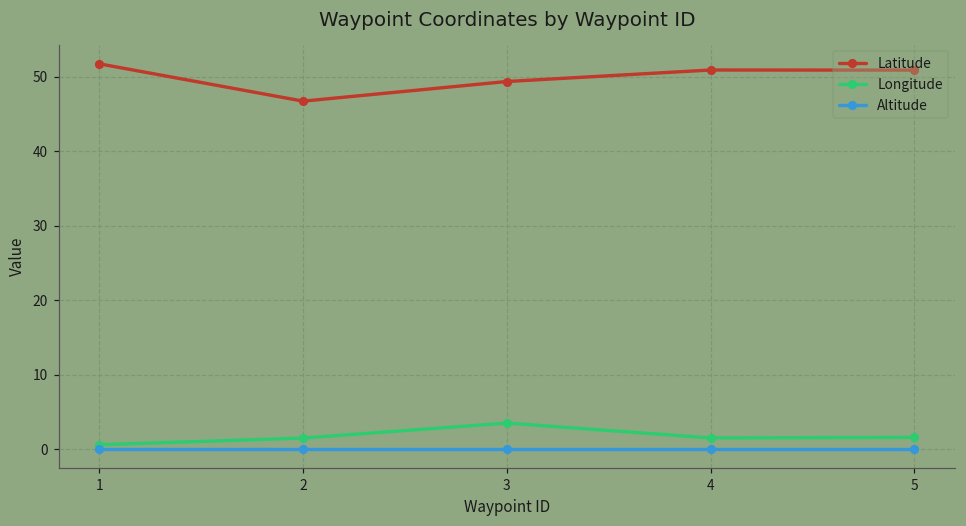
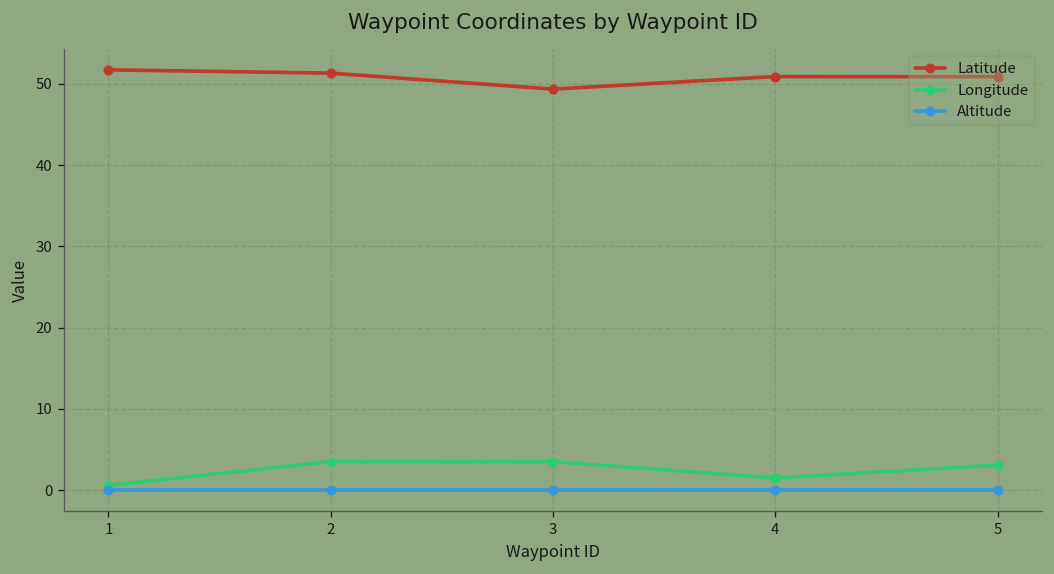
Latitude, 2: 47 -> 51
Longitude, 2: 1 -> 4
Longitude, 5: 2 -> 3
